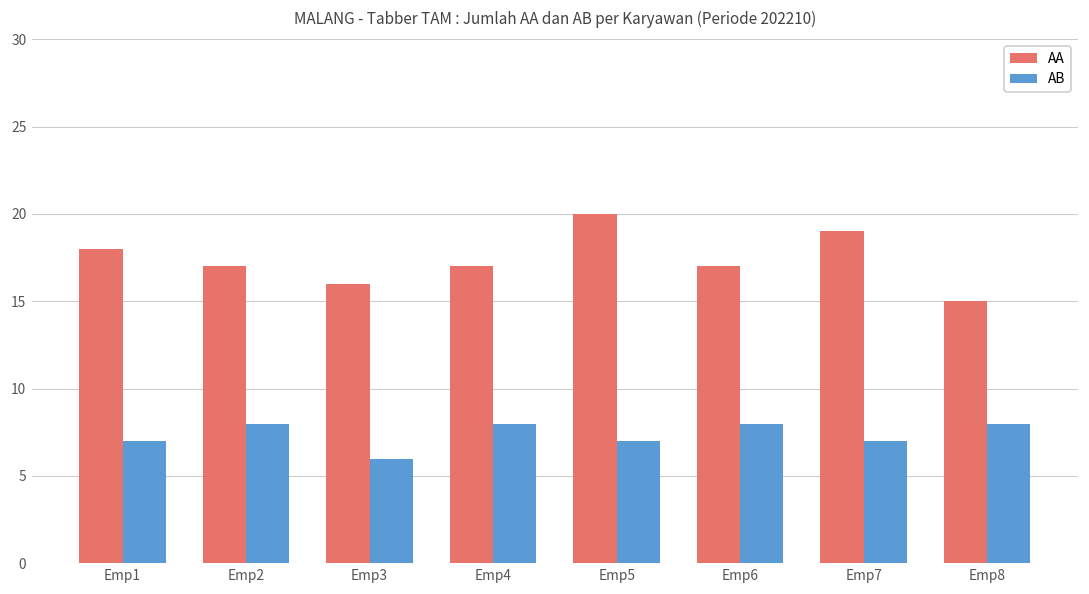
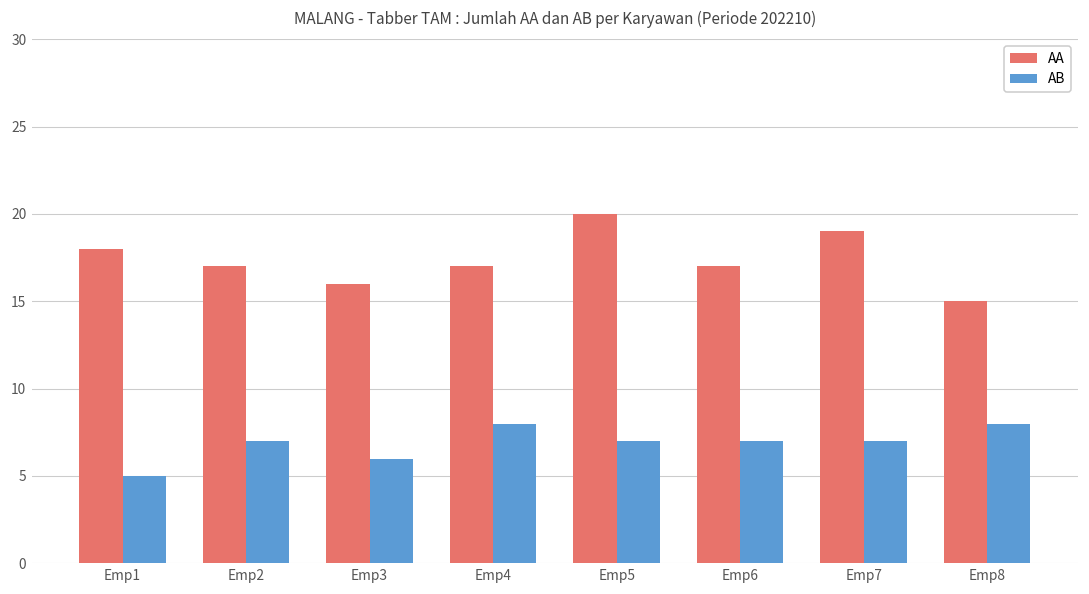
AB, Emp1: 7 -> 5
AB, Emp2: 8 -> 7
AB, Emp6: 8 -> 7
